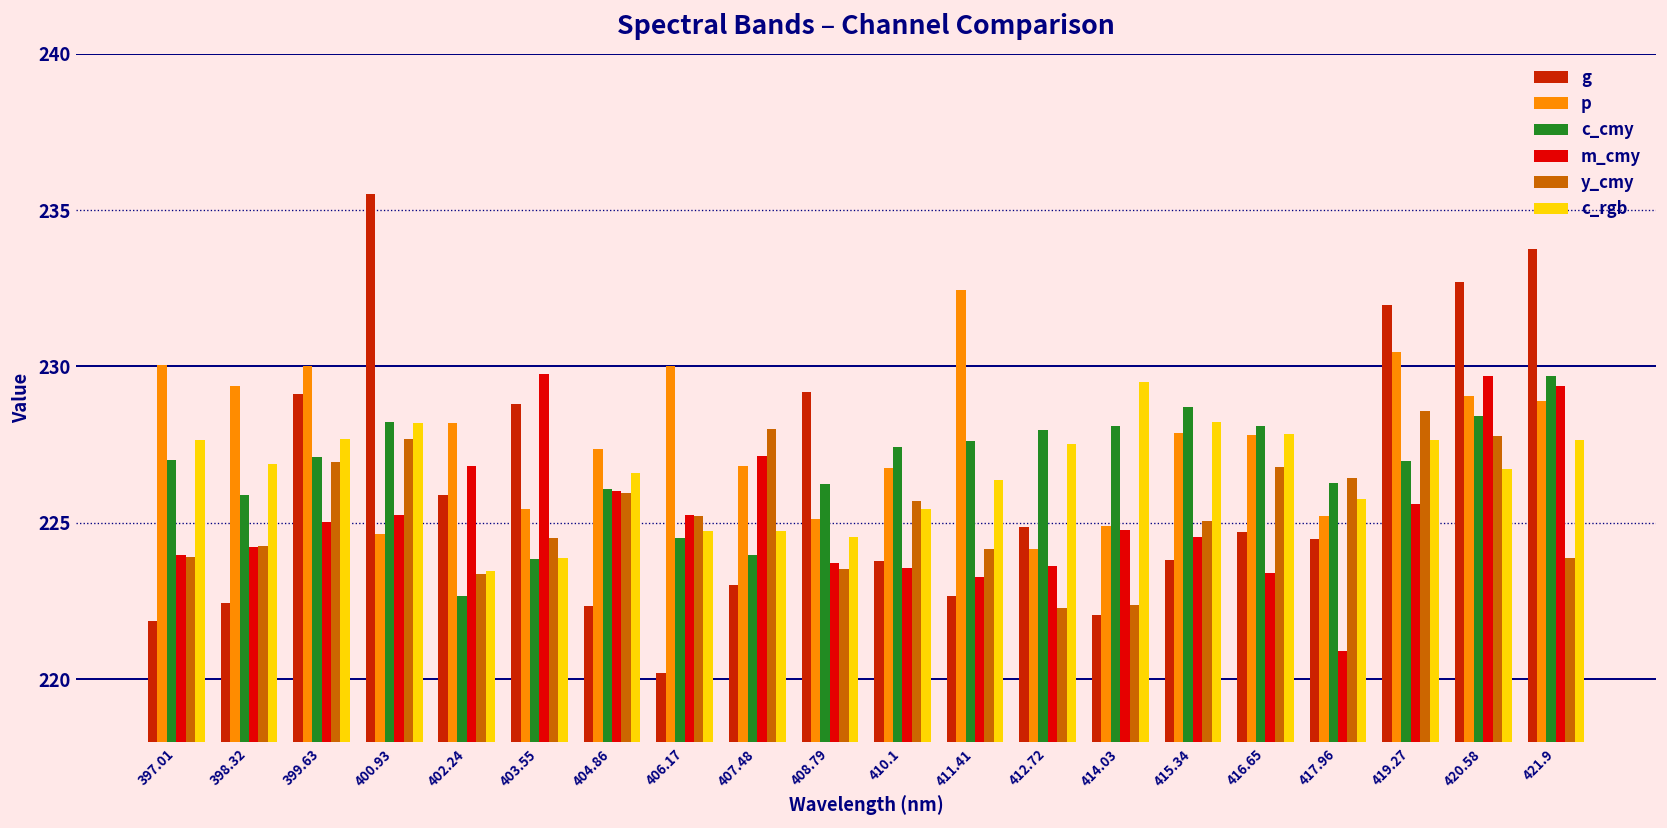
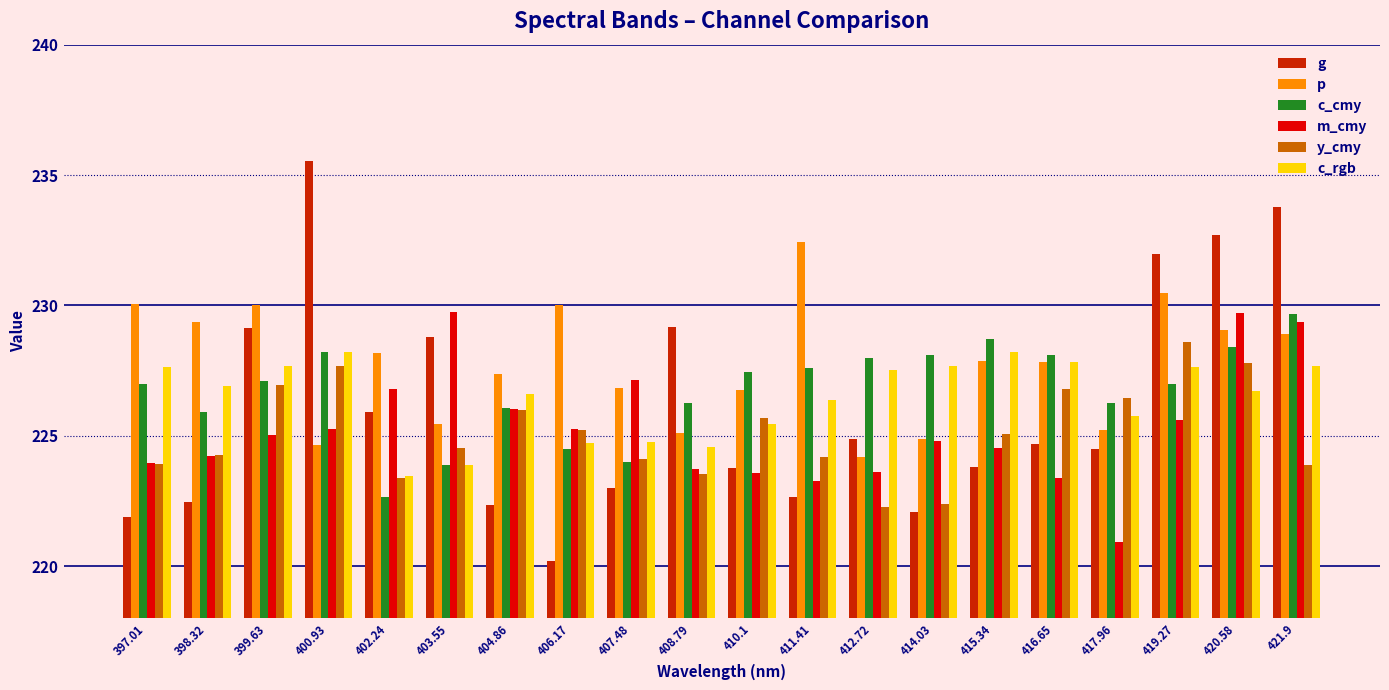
y_cmy, 407.48: 228.0 -> 224.1
c_rgb, 414.03: 229.5 -> 227.7
